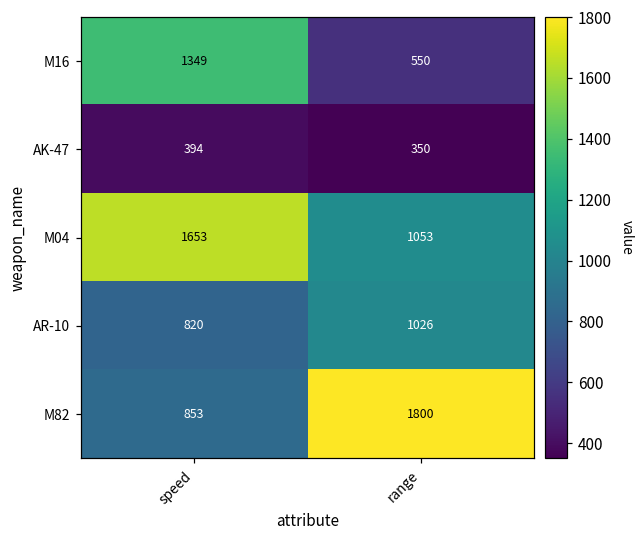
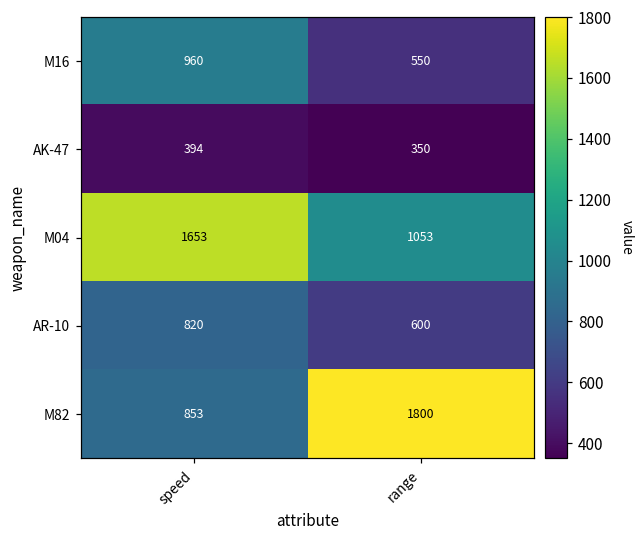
M16, speed: 1349 -> 960
AR-10, range: 1026 -> 600
